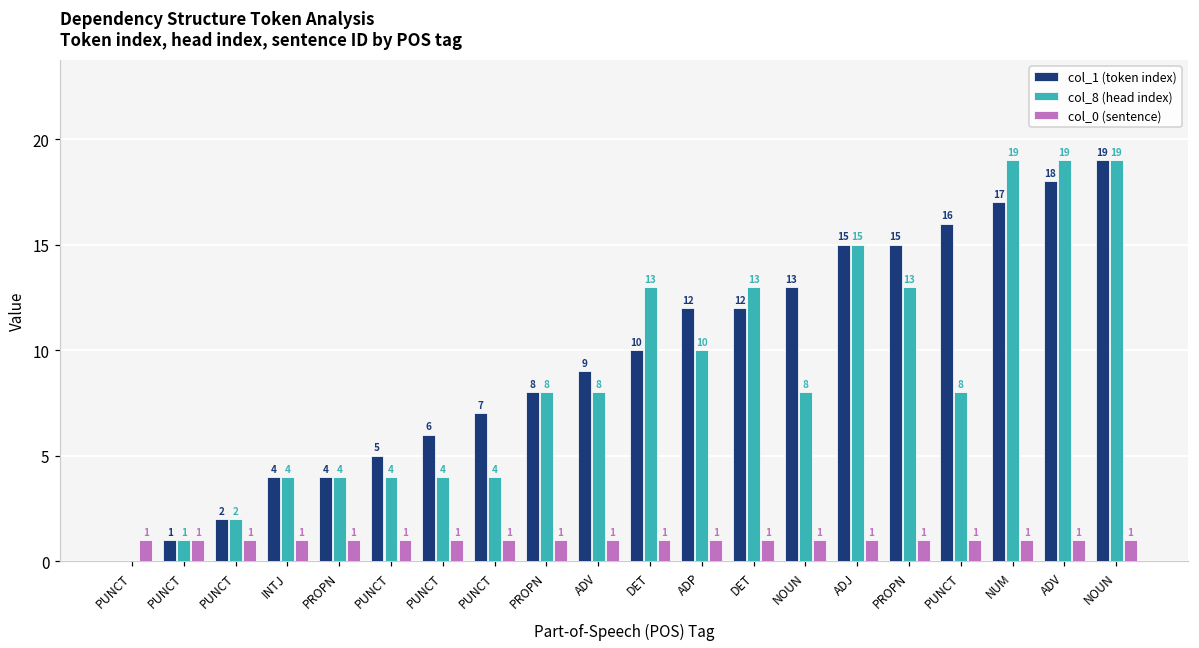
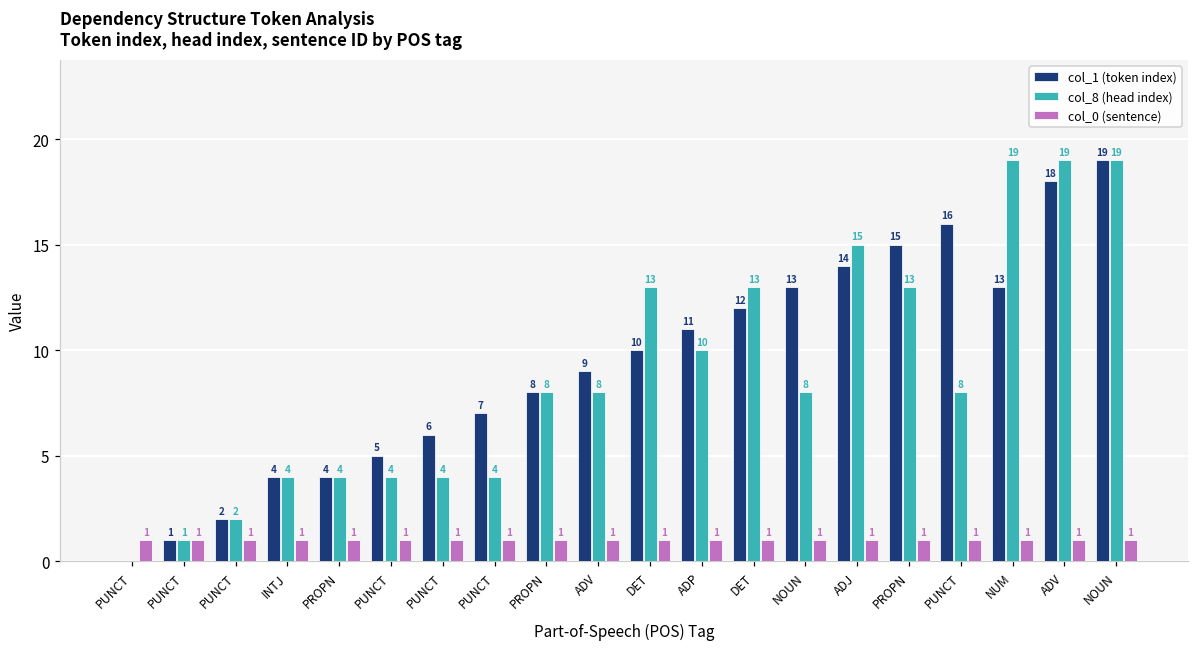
col_1 (token index), ADP: 12 -> 11
col_1 (token index), ADJ: 15 -> 14
col_1 (token index), NUM: 17 -> 13
